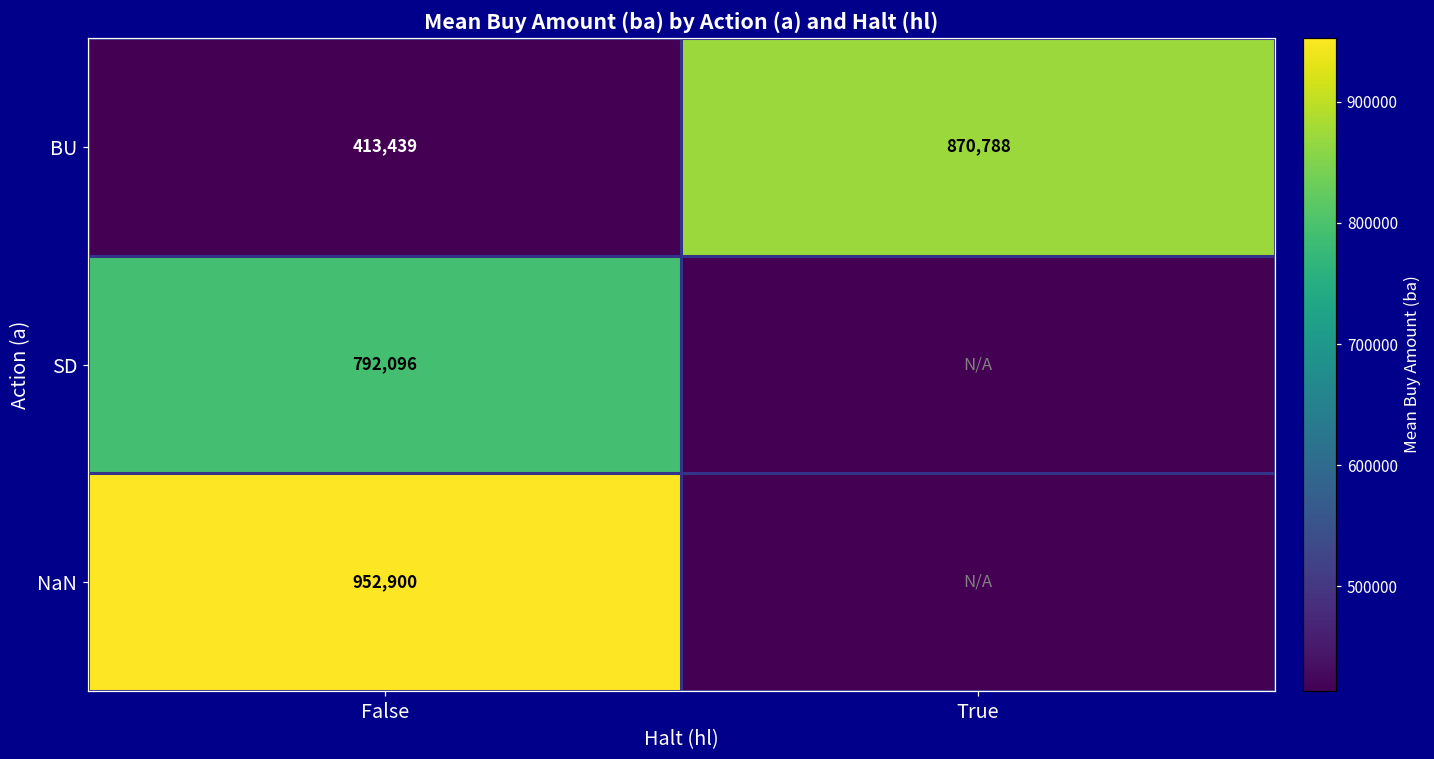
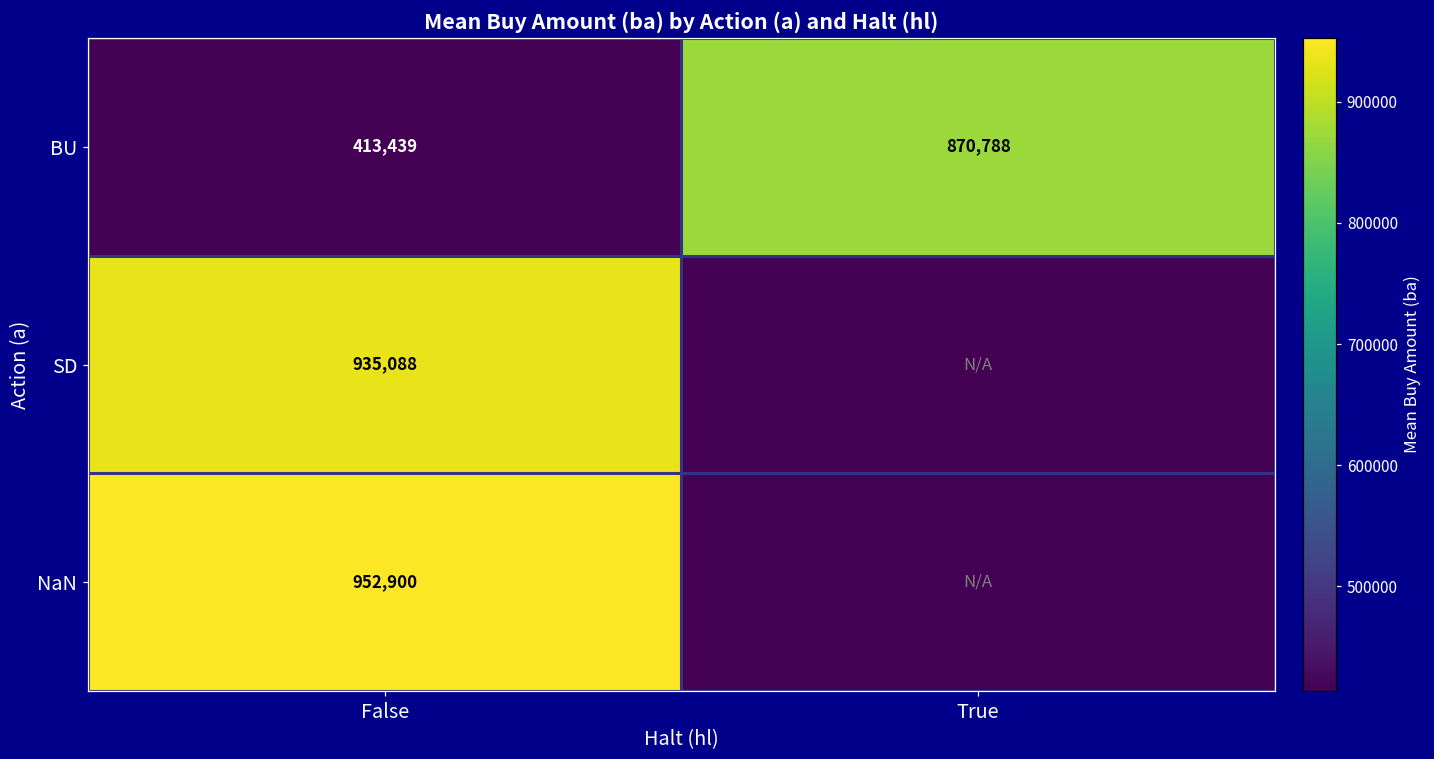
SD, False: 792,096 -> 935,088
